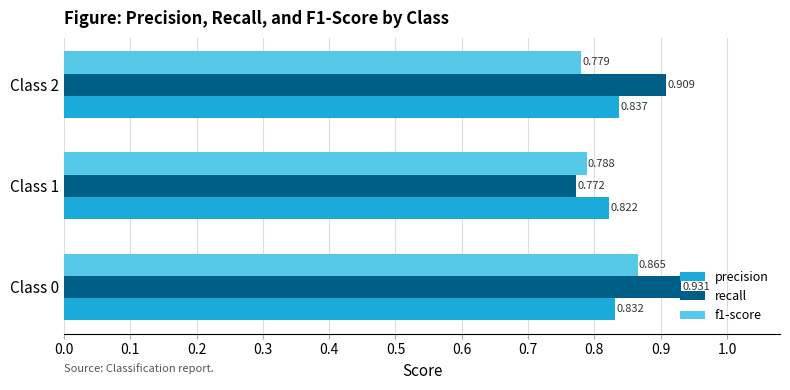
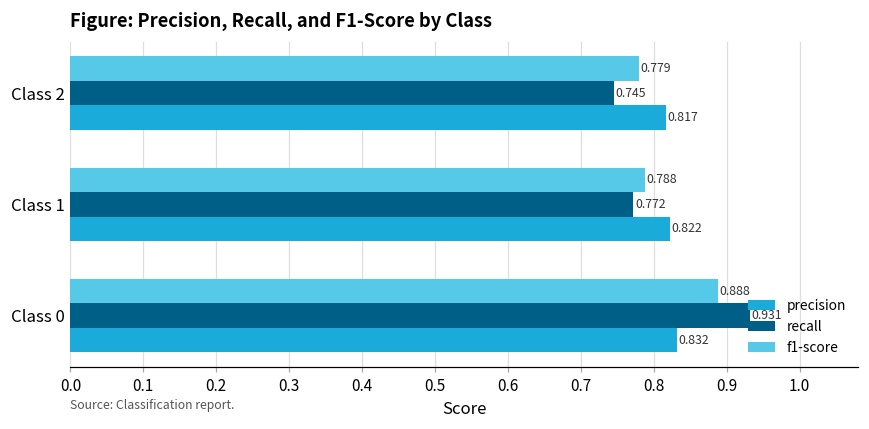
recall, Class 2: 0.909 -> 0.745
precision, Class 2: 0.837 -> 0.817
f1-score, Class 0: 0.865 -> 0.888
